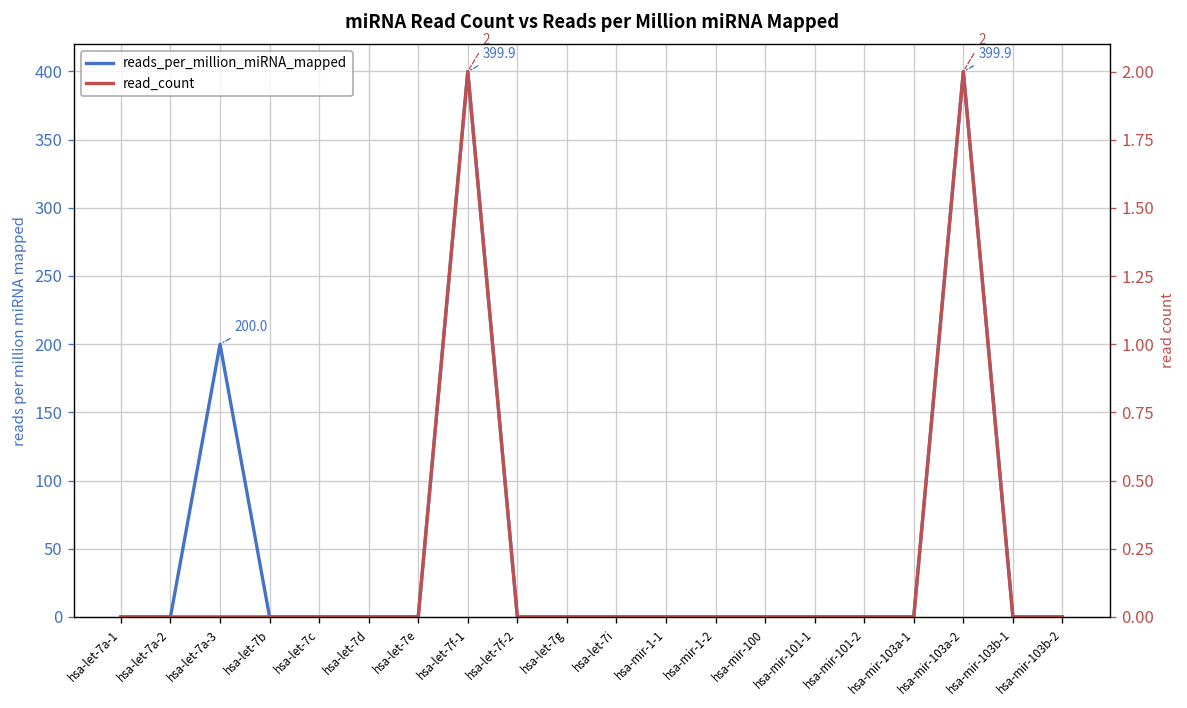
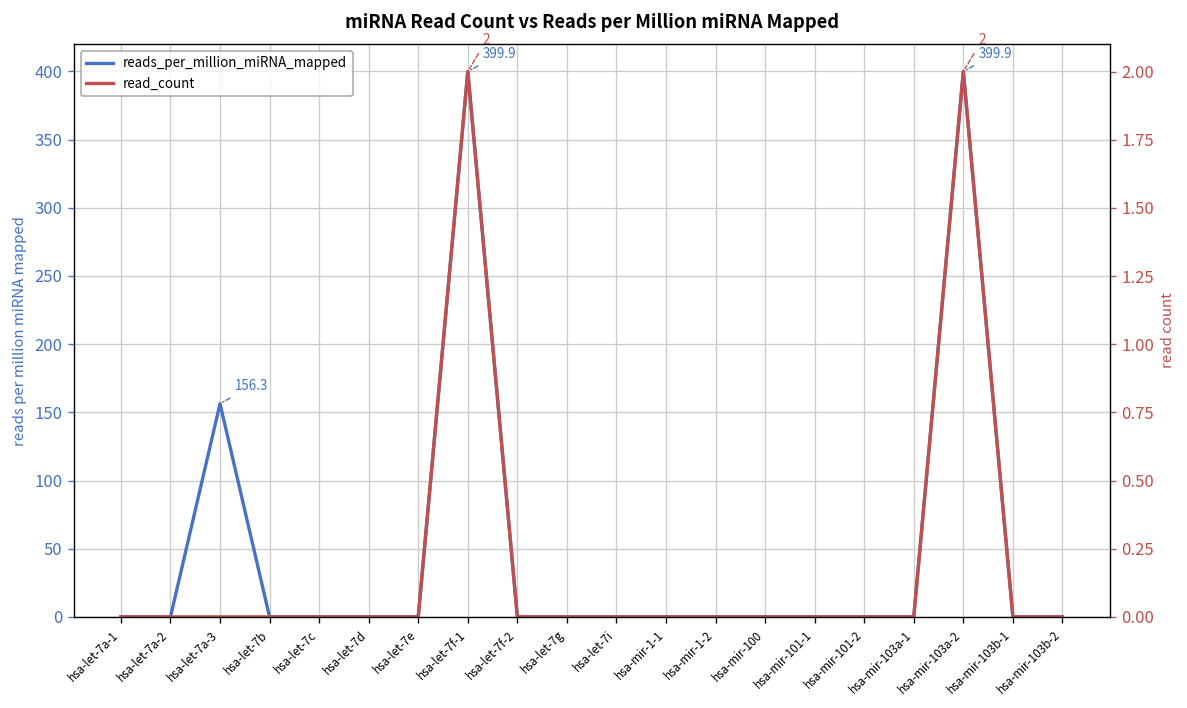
reads_per_million_miRNA_mapped, hsa-let-7a-3: 200.0 -> 156.3
